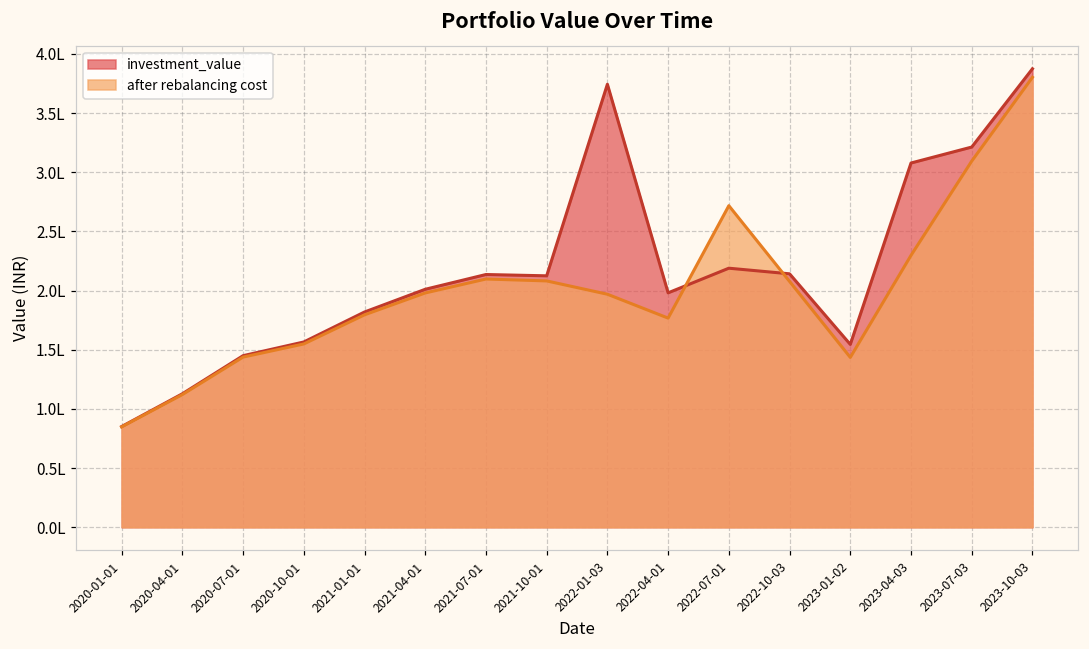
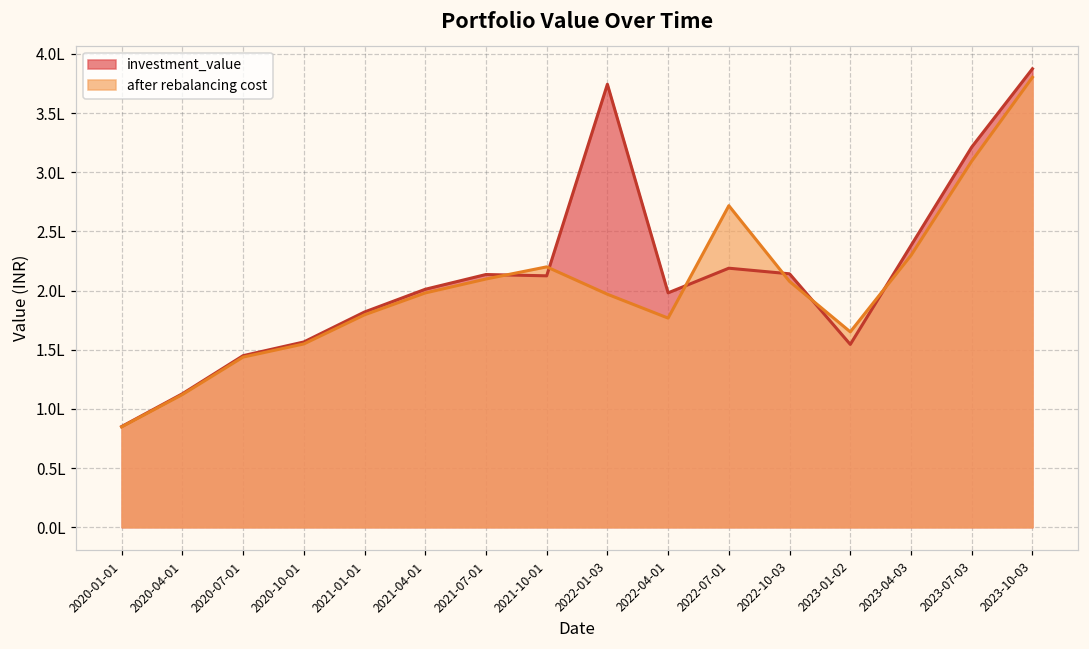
after rebalancing cost, 2021-10-01: 2.08L -> 2.20L
after rebalancing cost, 2023-01-02: 1.44L -> 1.65L
investment_value, 2023-04-03: 3.08L -> 2.38L
